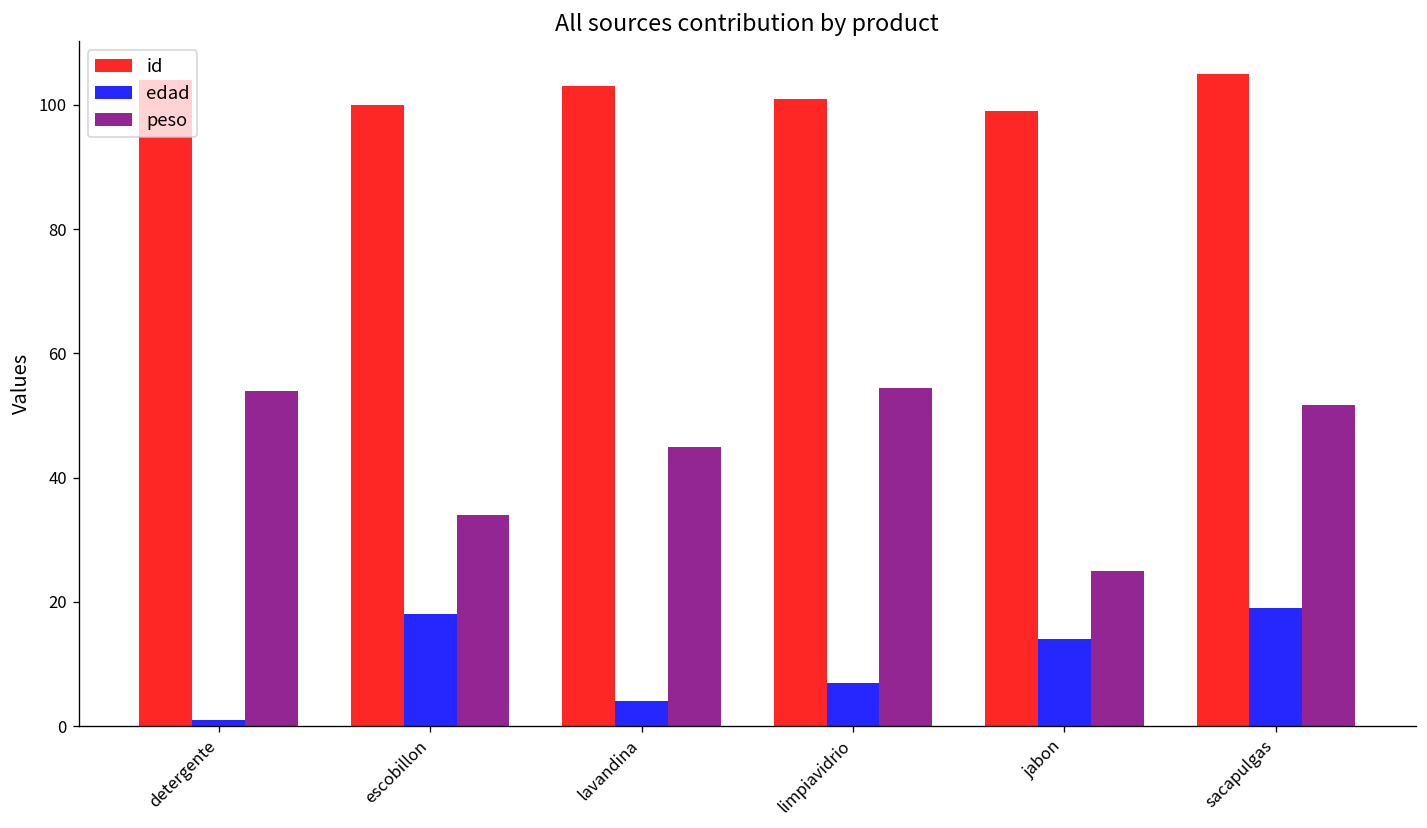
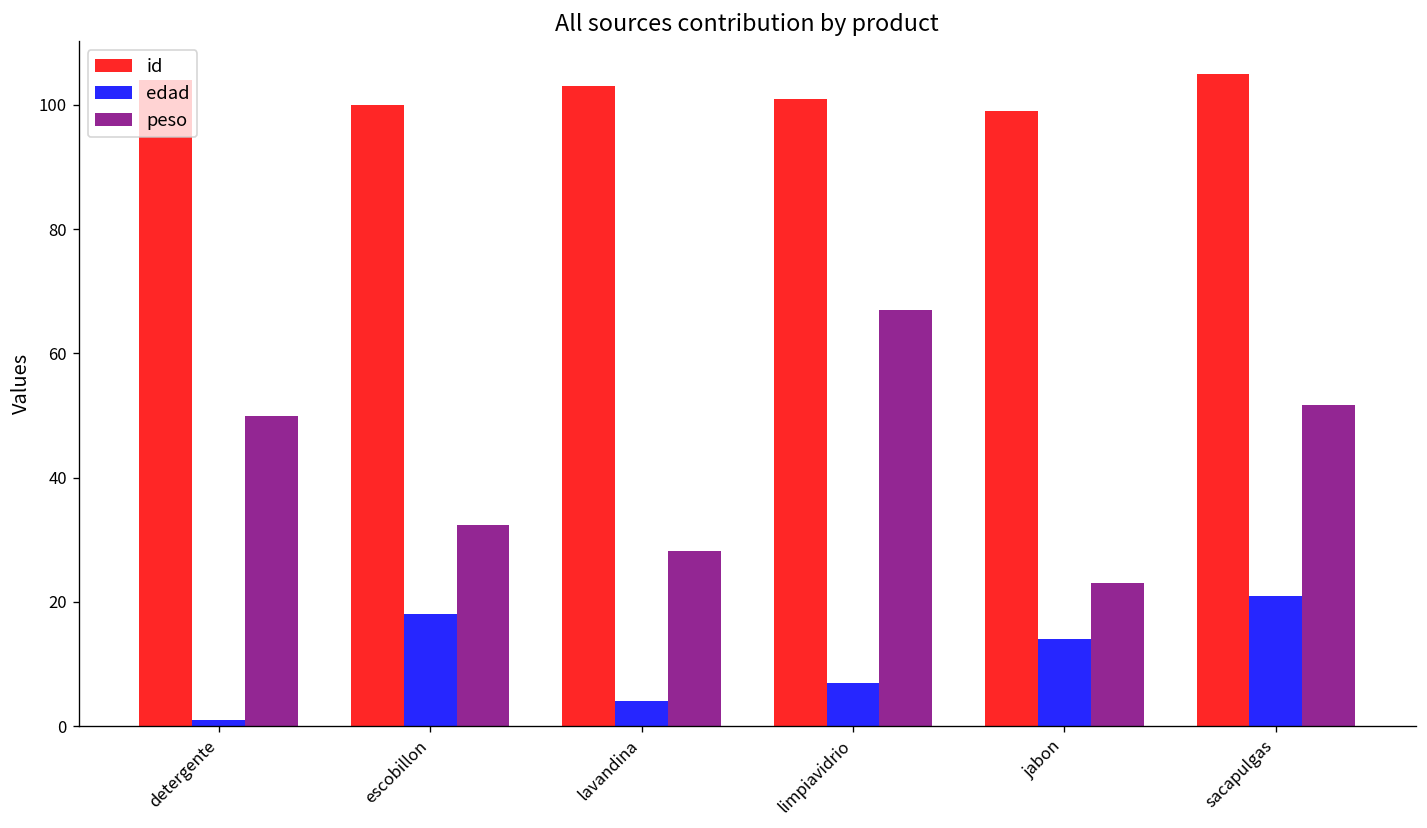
peso, detergente: 54 -> 50
peso, escobillon: 34 -> 32
peso, lavandina: 45 -> 28
peso, limpiavidrio: 54 -> 67
peso, jabon: 25 -> 23
edad, sacapulgas: 19 -> 21
